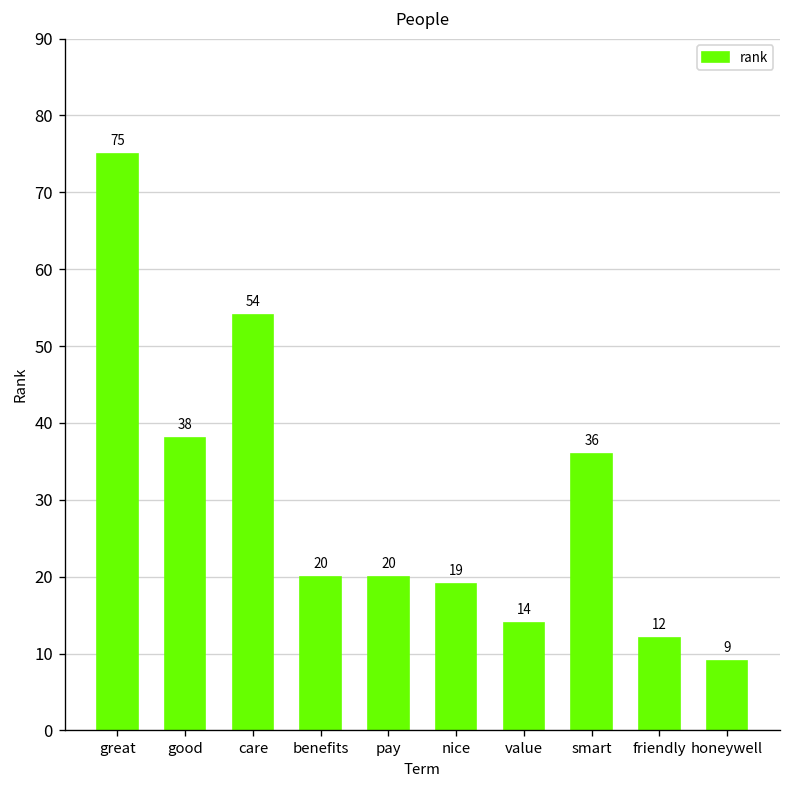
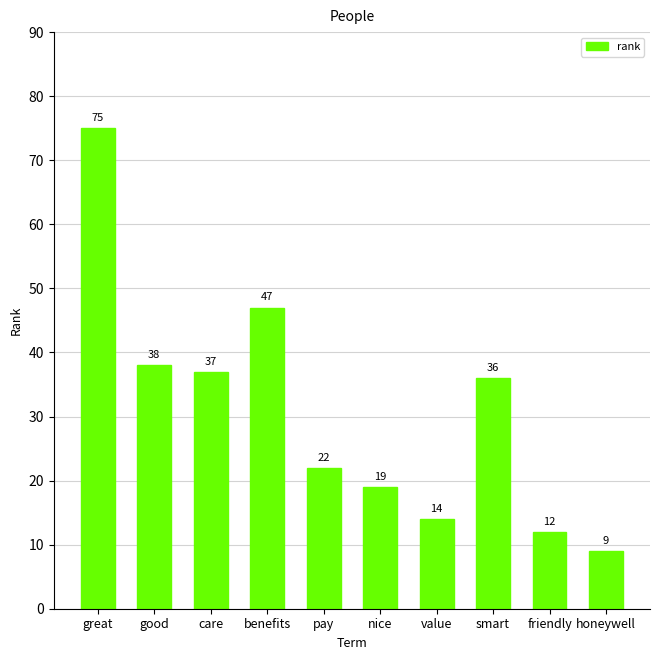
care: 54 -> 37
benefits: 20 -> 47
pay: 20 -> 22
